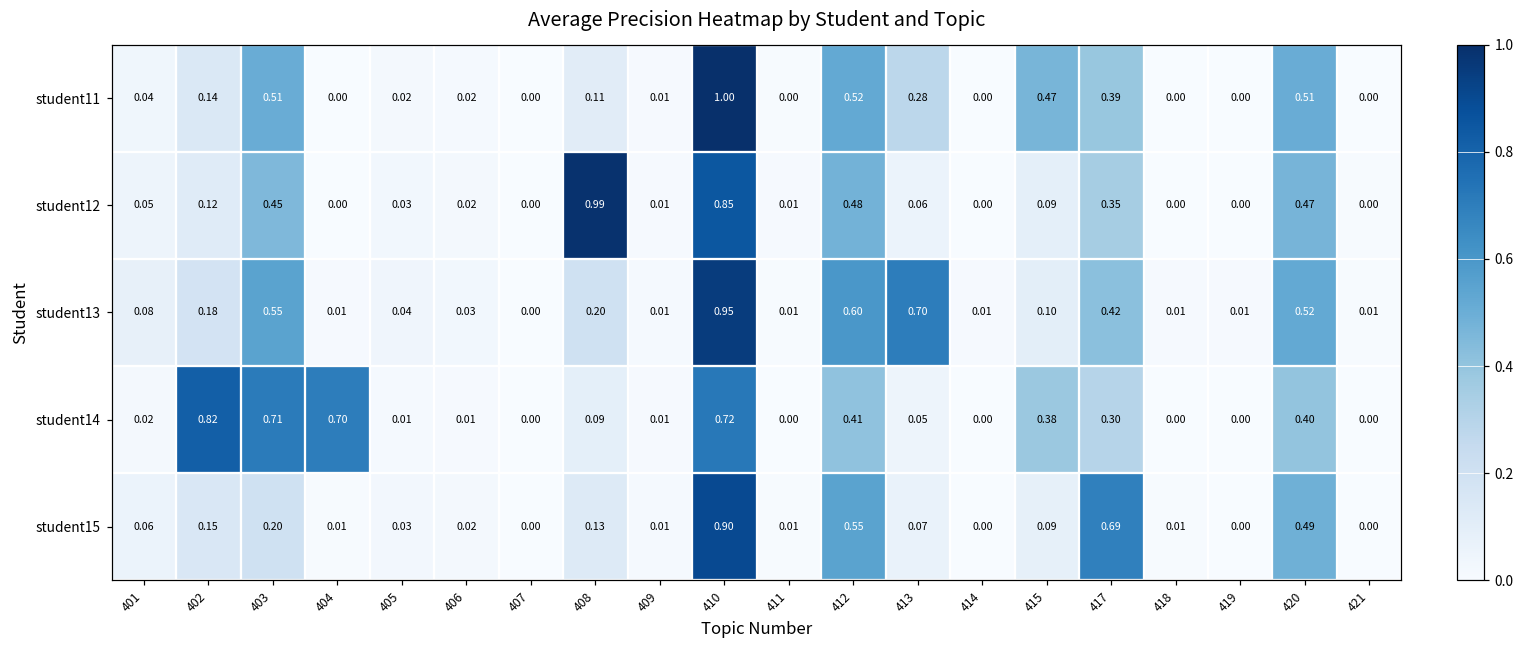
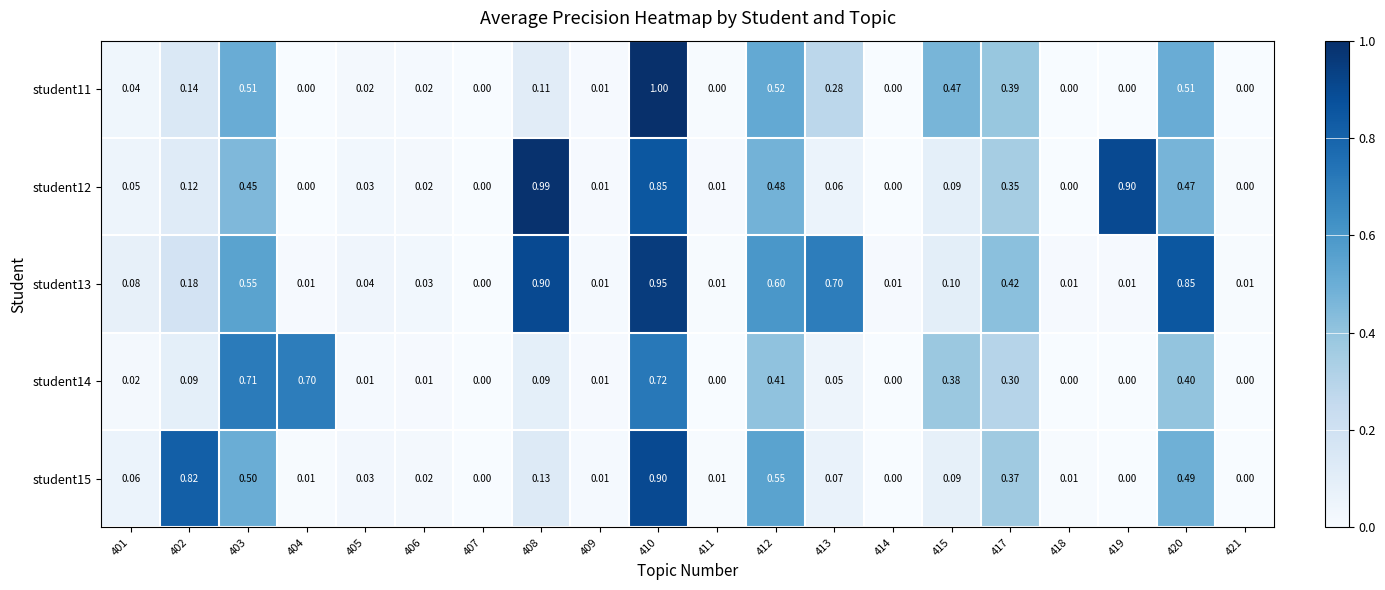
student12, 419: 0.00 -> 0.90
student13, 408: 0.20 -> 0.90
student13, 420: 0.52 -> 0.85
student14, 402: 0.82 -> 0.09
student15, 402: 0.15 -> 0.82
student15, 403: 0.20 -> 0.50
student15, 417: 0.69 -> 0.37
